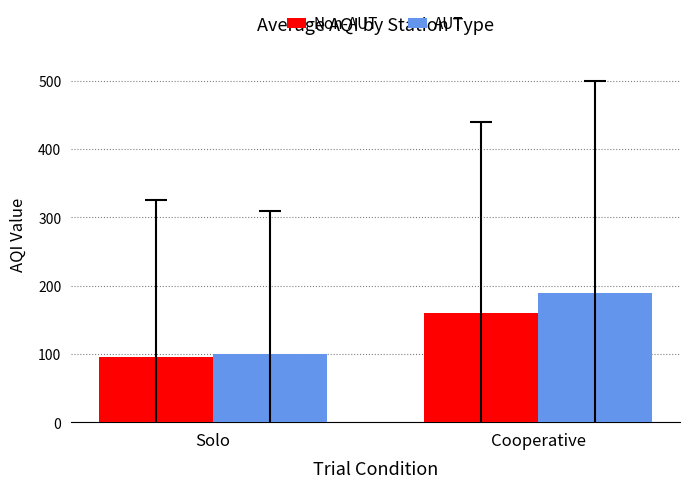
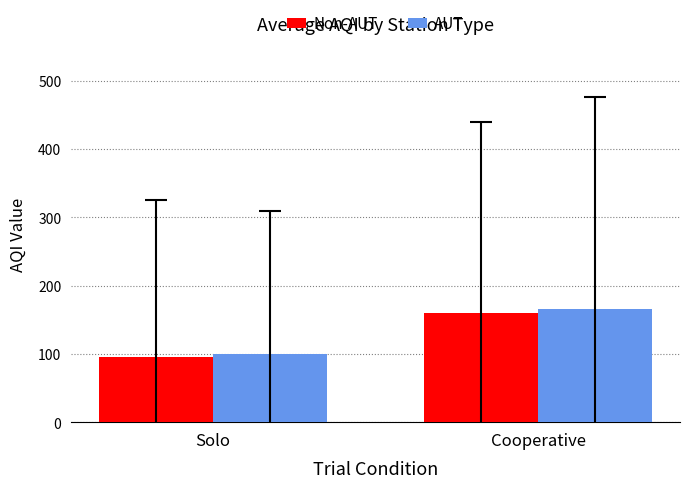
AUT, Cooperative: 190 -> 170
